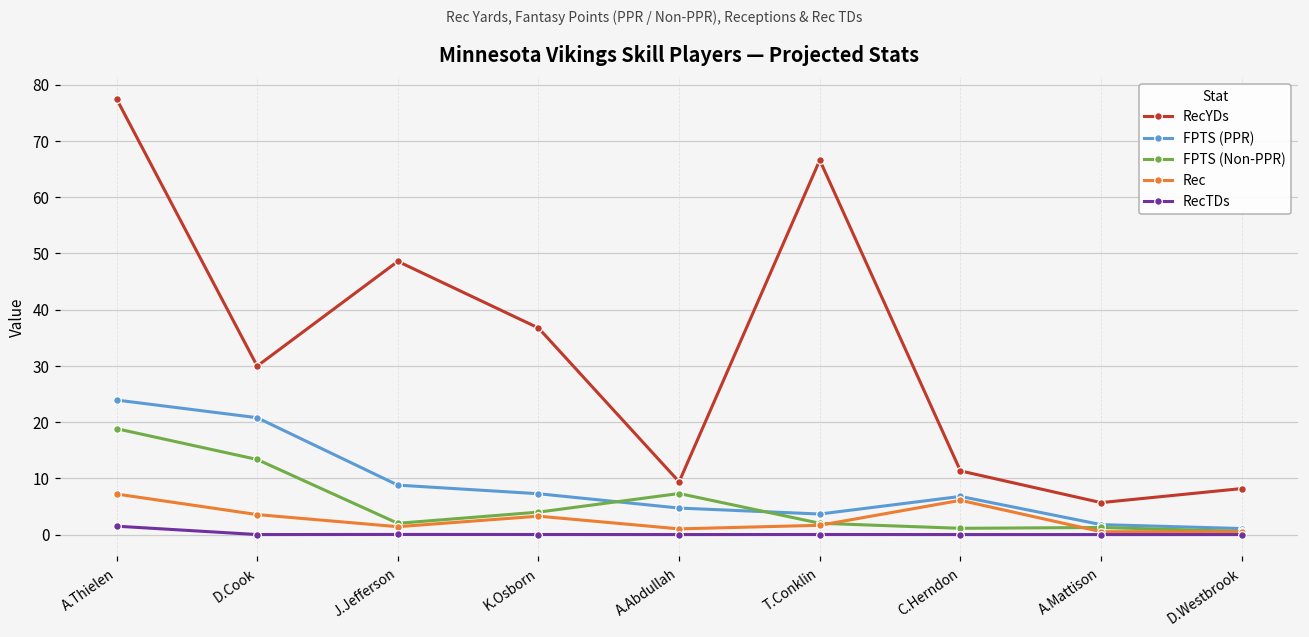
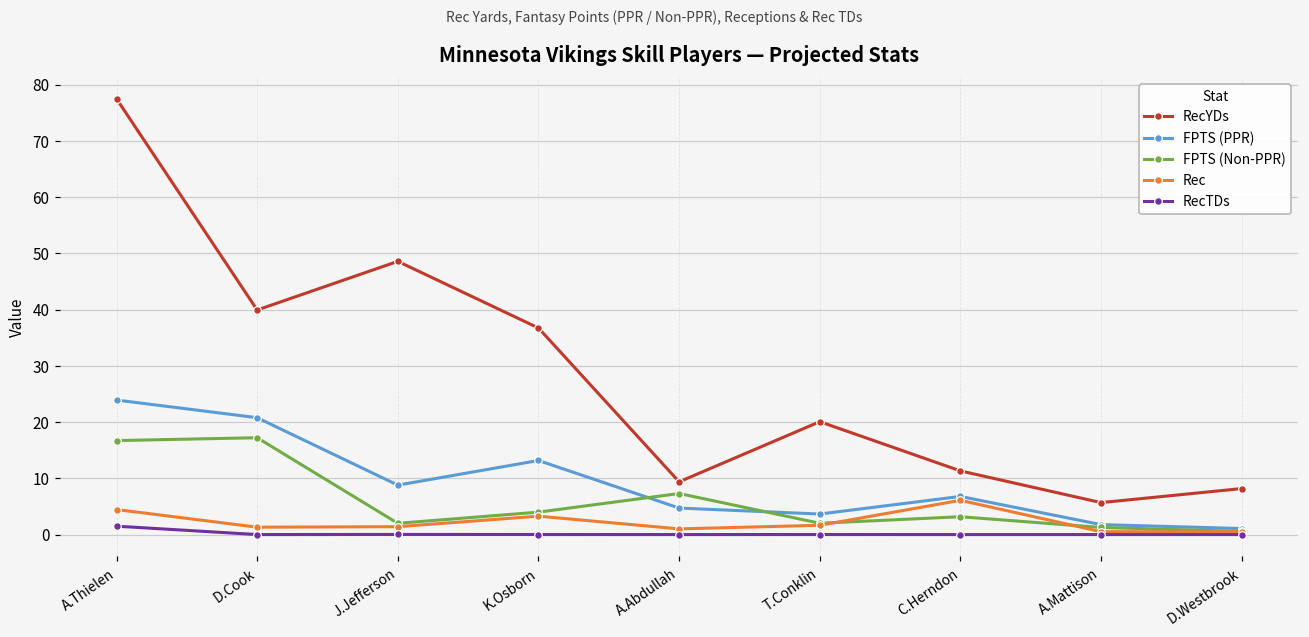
FPTS (Non-PPR), A.Thielen: 19 -> 17
Rec, A.Thielen: 7 -> 4
RecYDs, D.Cook: 30 -> 40
FPTS (Non-PPR), D.Cook: 13 -> 17
Rec, D.Cook: 4 -> 1
FPTS (PPR), K.Osborn: 7 -> 13
RecYDs, T.Conklin: 67 -> 20
FPTS (Non-PPR), C.Herndon: 1 -> 3
